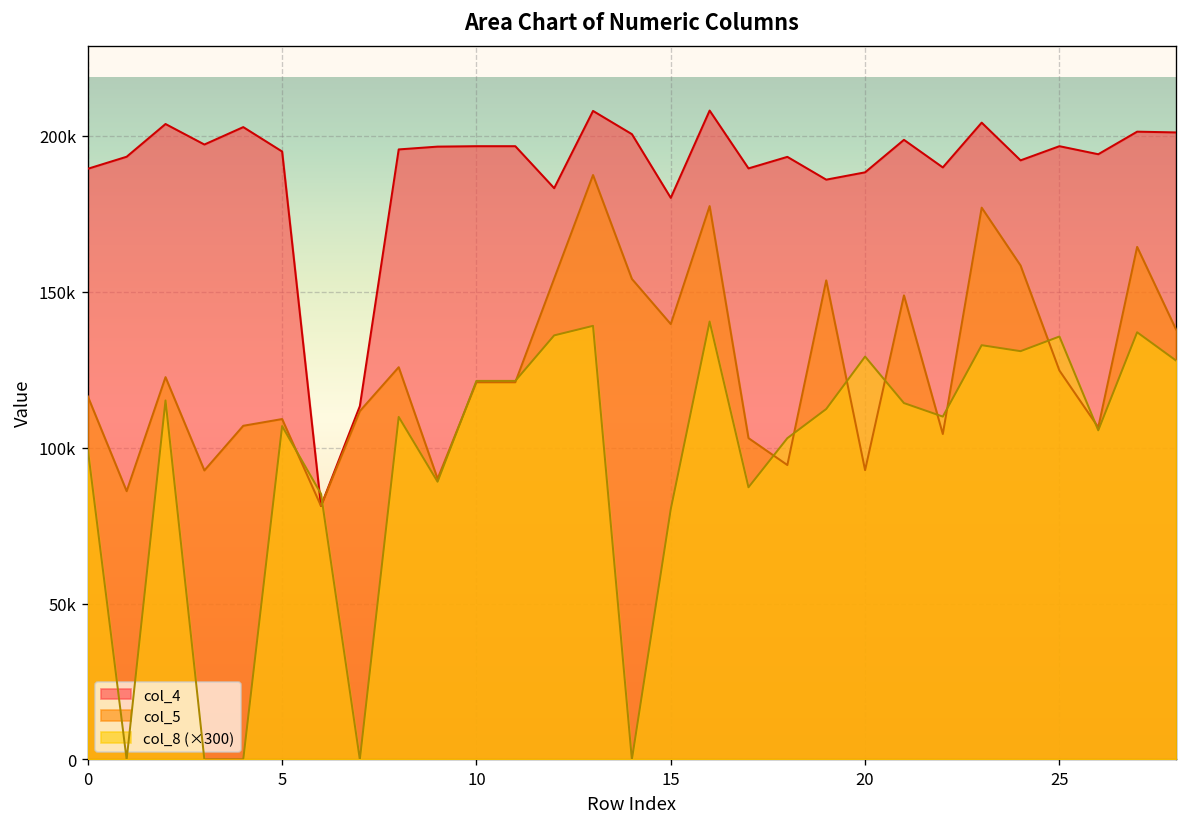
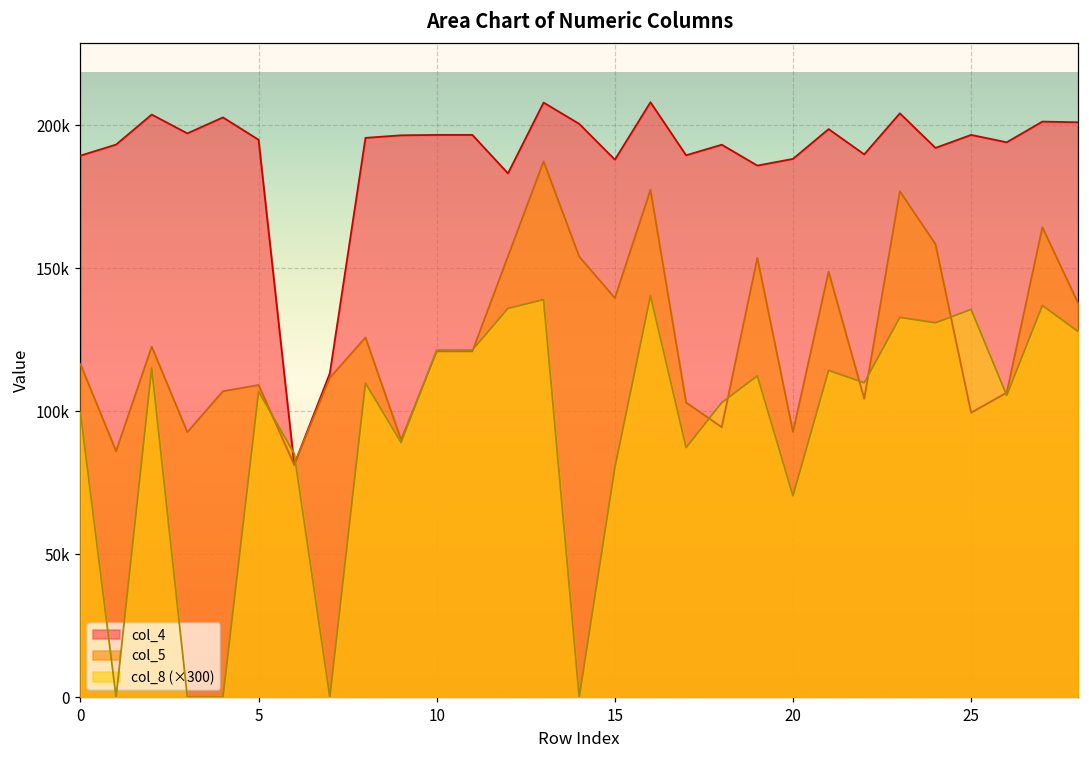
col_4, 15: 180000 -> 188000
col_8 (×300), 20: 129000 -> 70000
col_5, 25: 125000 -> 99000
